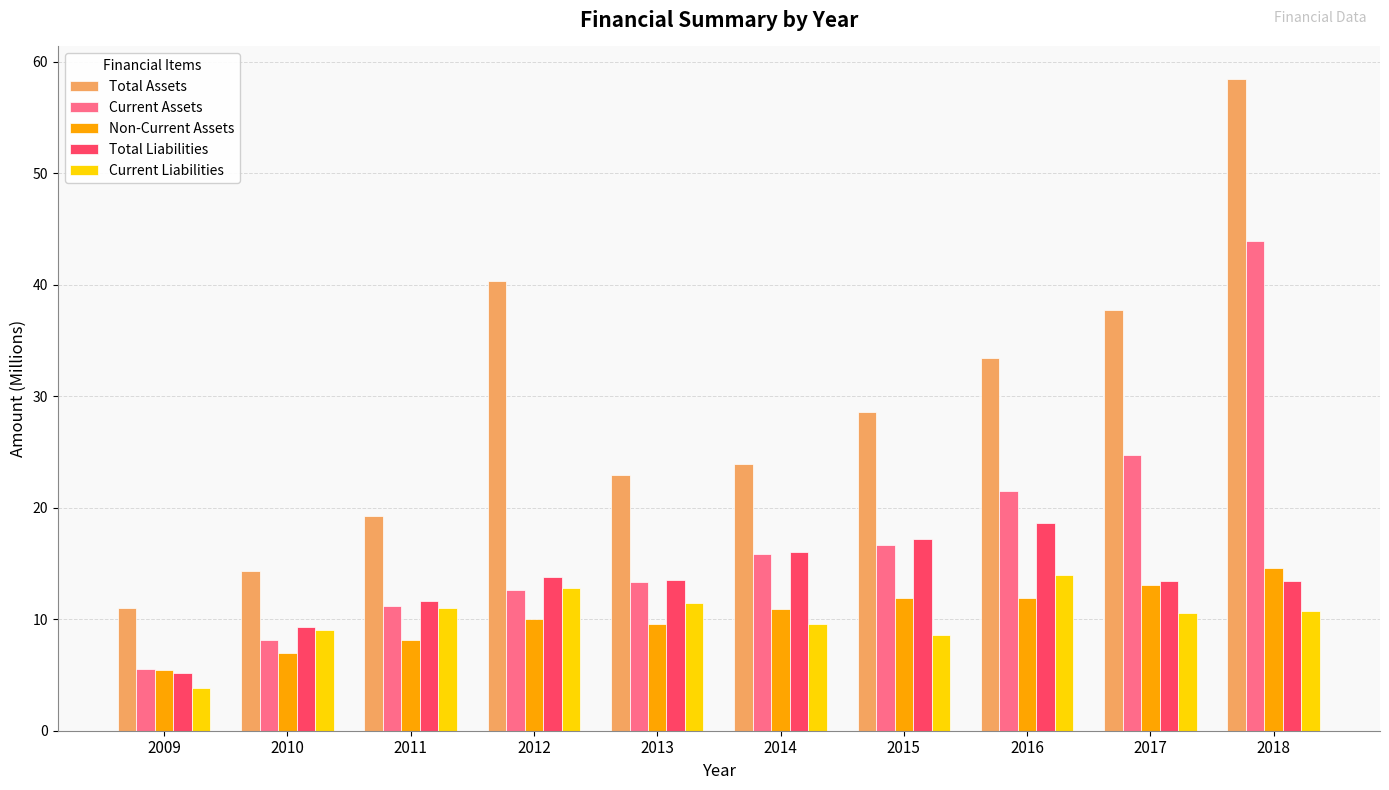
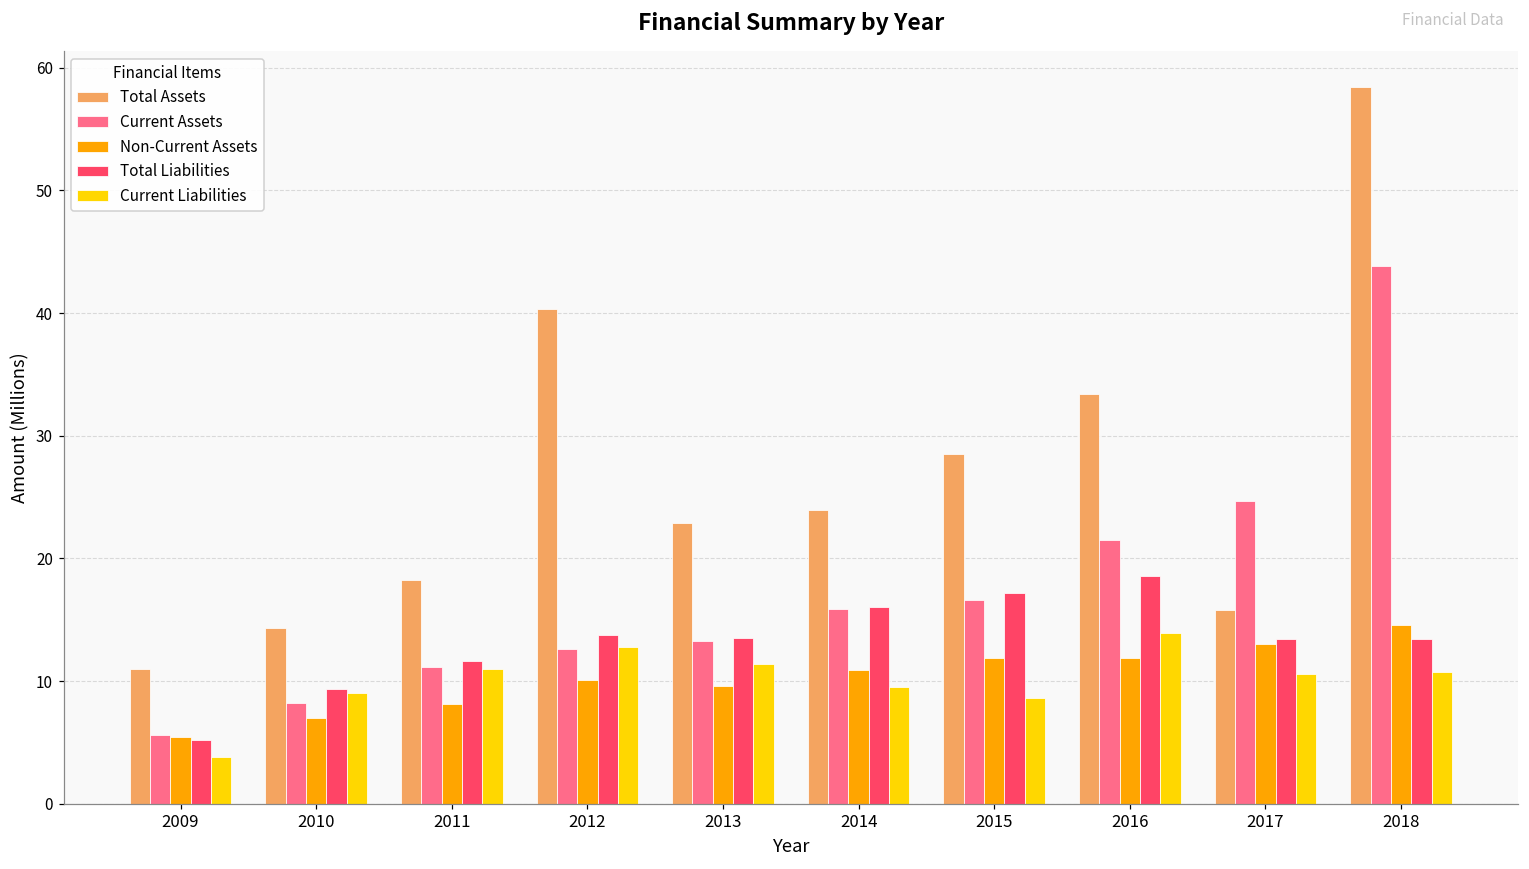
Total Assets, 2011: 19.3 -> 18.3
Total Assets, 2017: 37.7 -> 15.8
